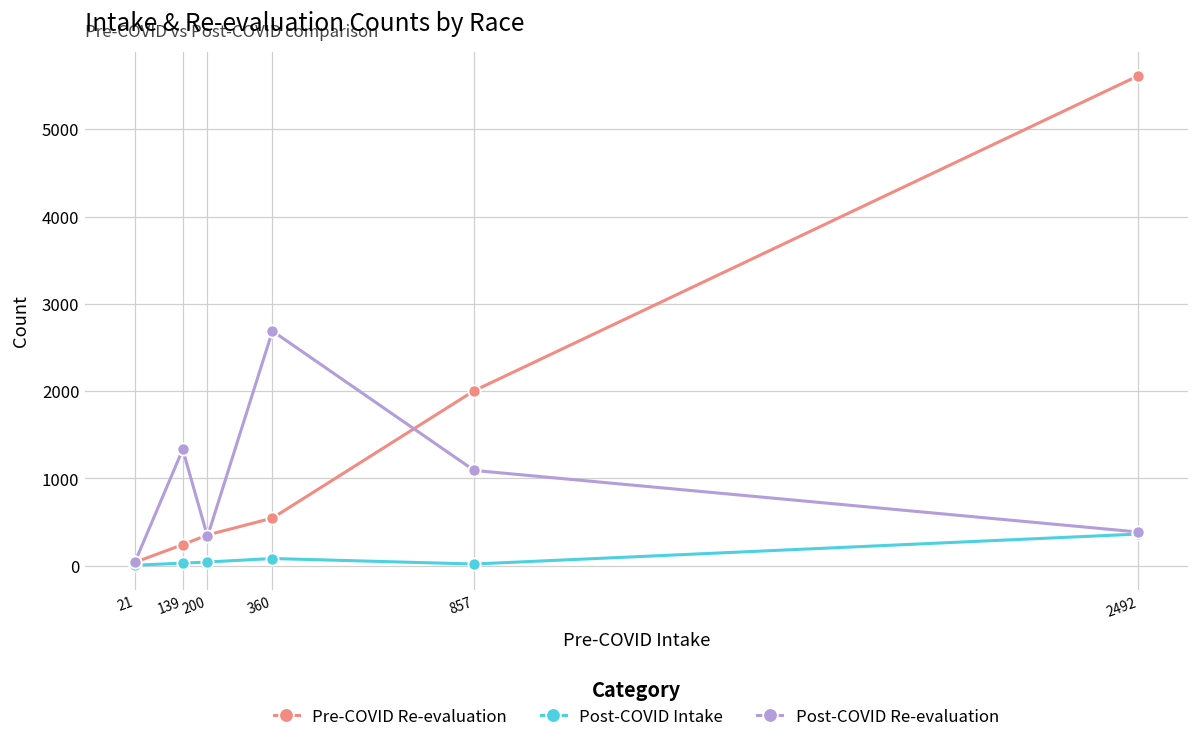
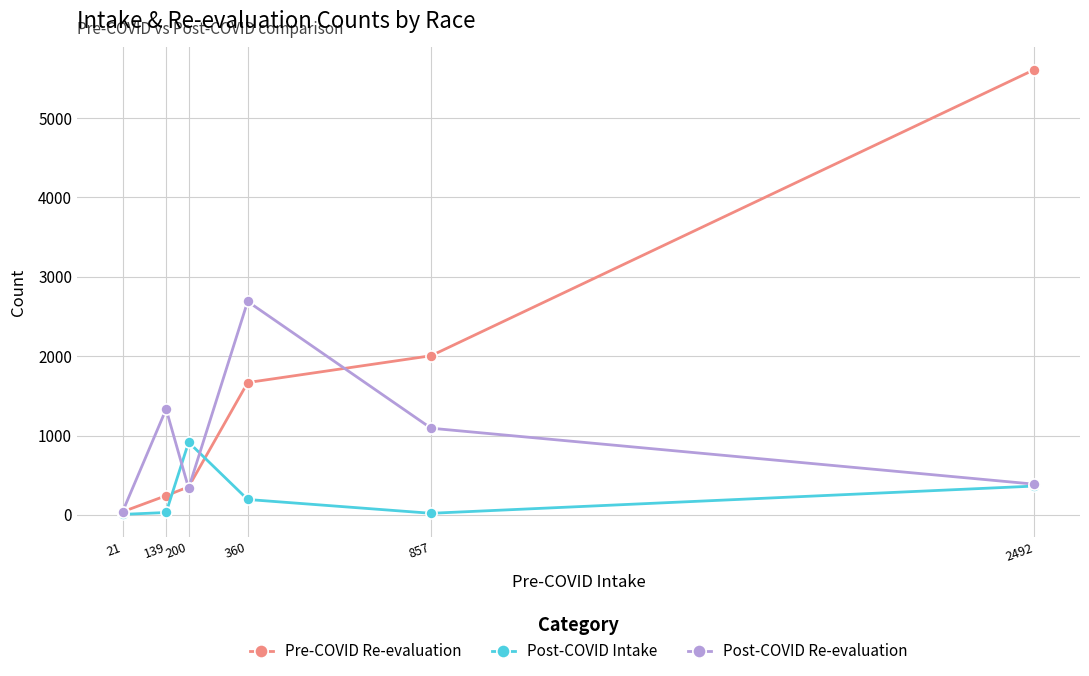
Post-COVID Intake, 200: 0 -> 900
Pre-COVID Re-evaluation, 360: 500 -> 1700
Post-COVID Intake, 360: 100 -> 200
